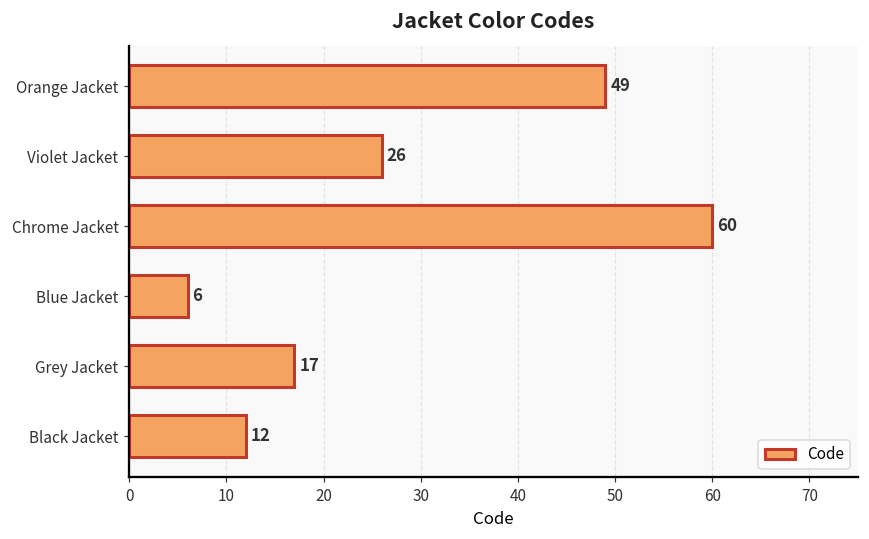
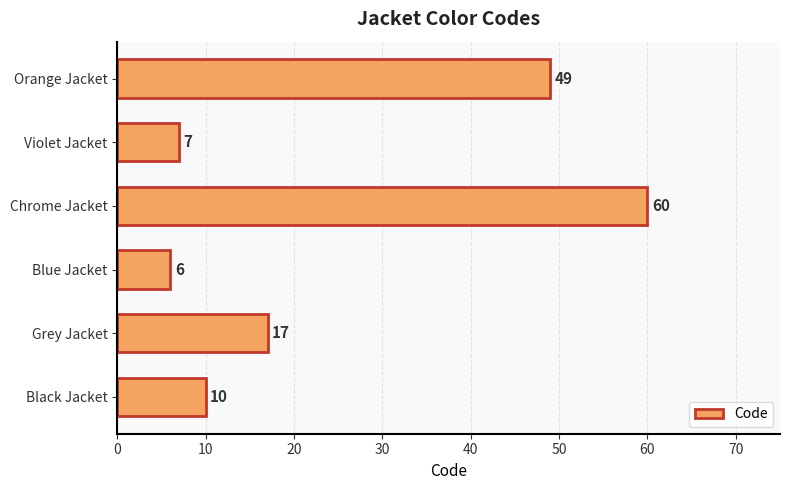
Violet Jacket: 26 -> 7
Black Jacket: 12 -> 10
